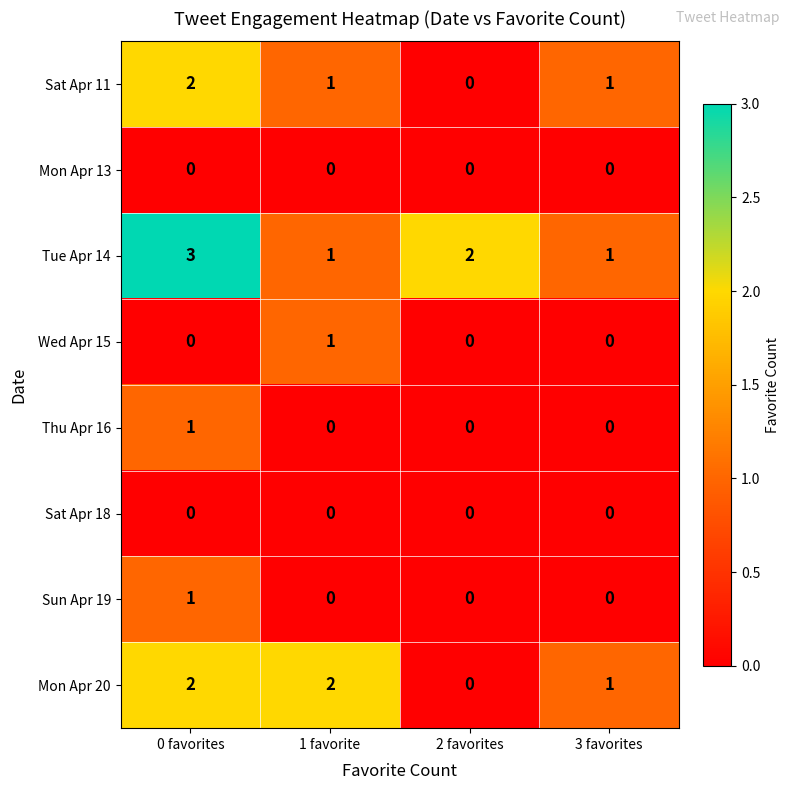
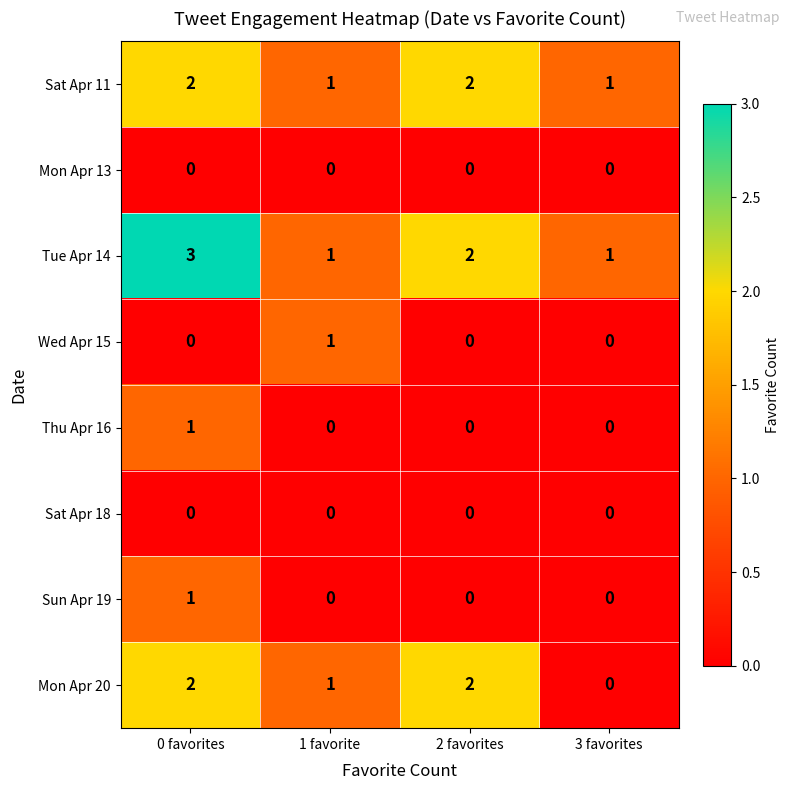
Sat Apr 11, 2 favorites: 0 -> 2
Mon Apr 20, 1 favorite: 2 -> 1
Mon Apr 20, 2 favorites: 0 -> 2
Mon Apr 20, 3 favorites: 1 -> 0
